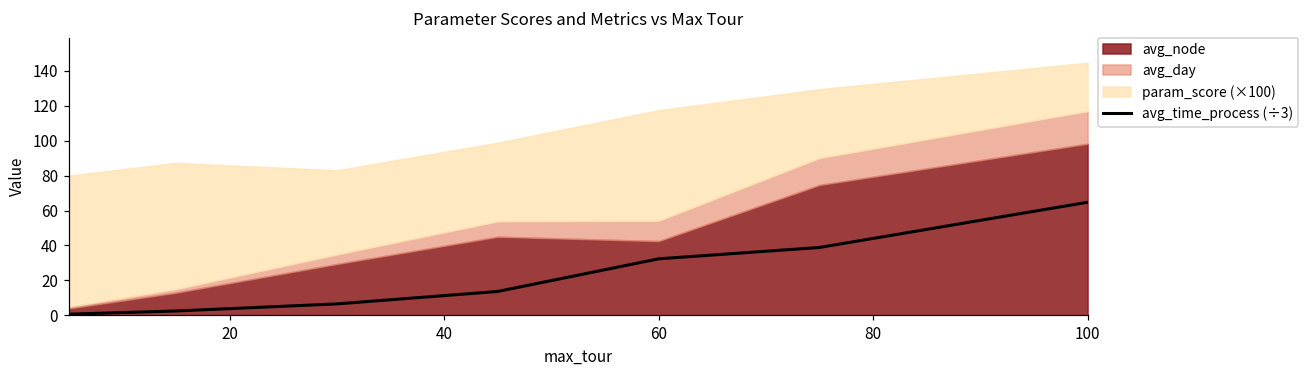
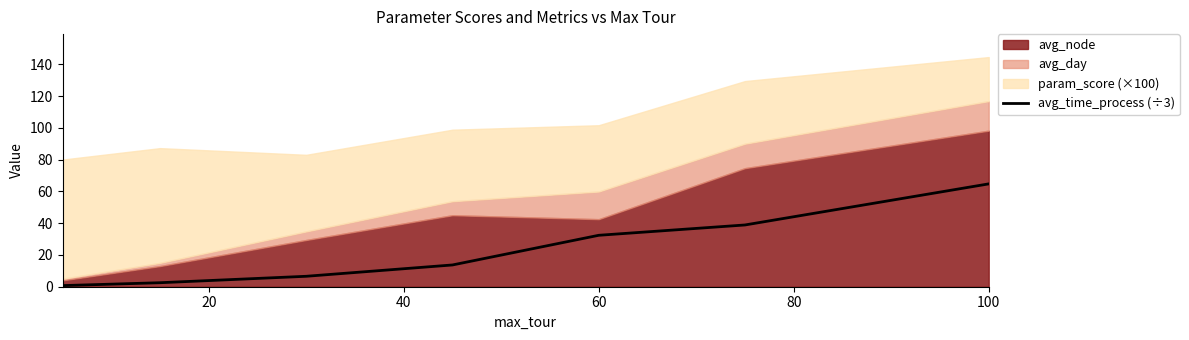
avg_day, 60: 12 -> 17
param_score (×100), 60: 63 -> 42
